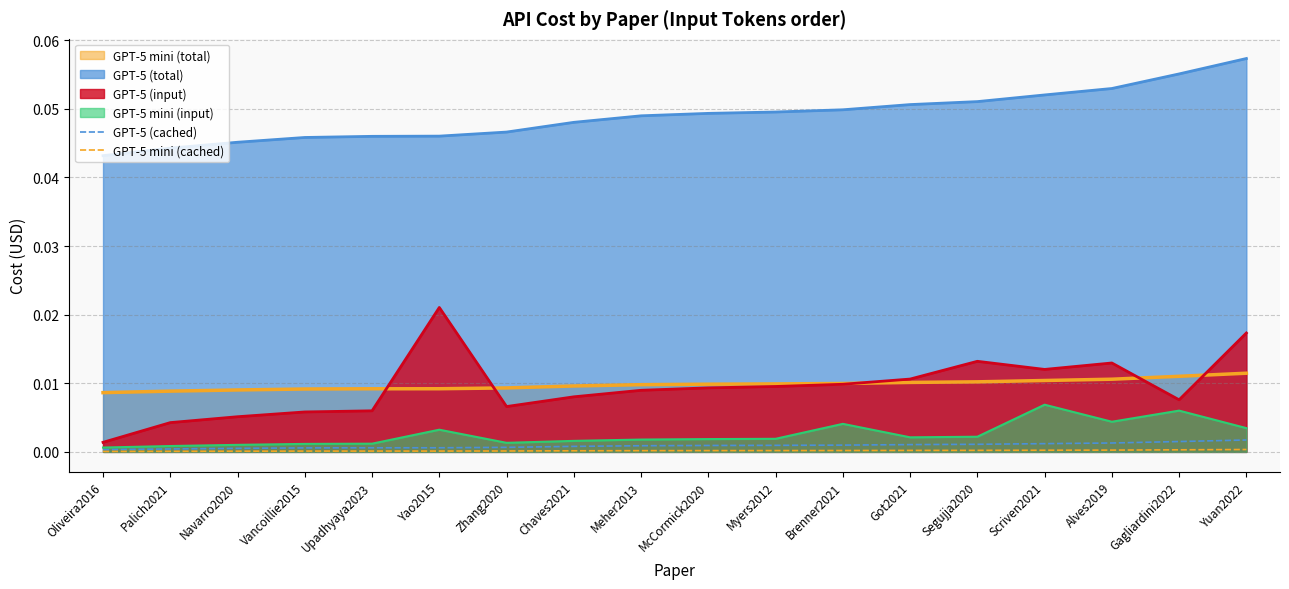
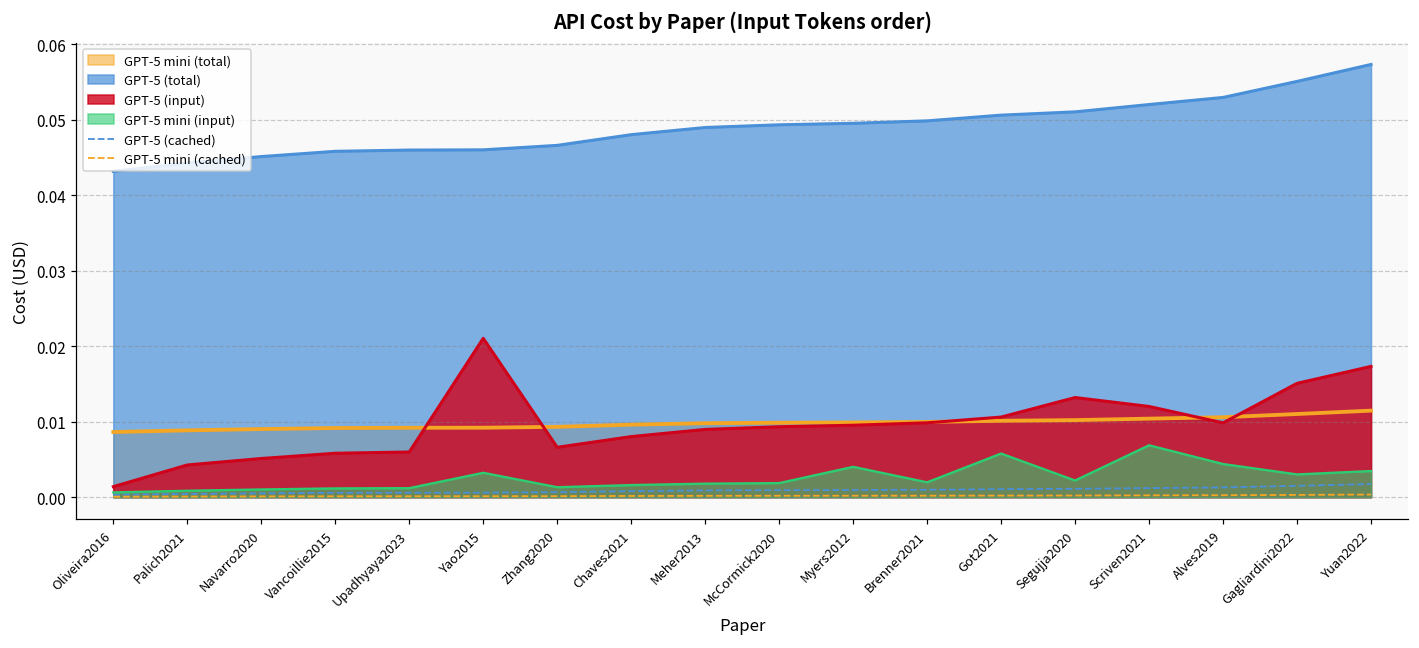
GPT-5 mini (input), Myers2012: 0.002 -> 0.004
GPT-5 mini (input), Brenner2021: 0.004 -> 0.002
GPT-5 mini (input), Got2021: 0.002 -> 0.006
GPT-5 (input), Alves2019: 0.013 -> 0.010
GPT-5 (input), Gagliardini2022: 0.008 -> 0.015
GPT-5 mini (input), Gagliardini2022: 0.006 -> 0.003
